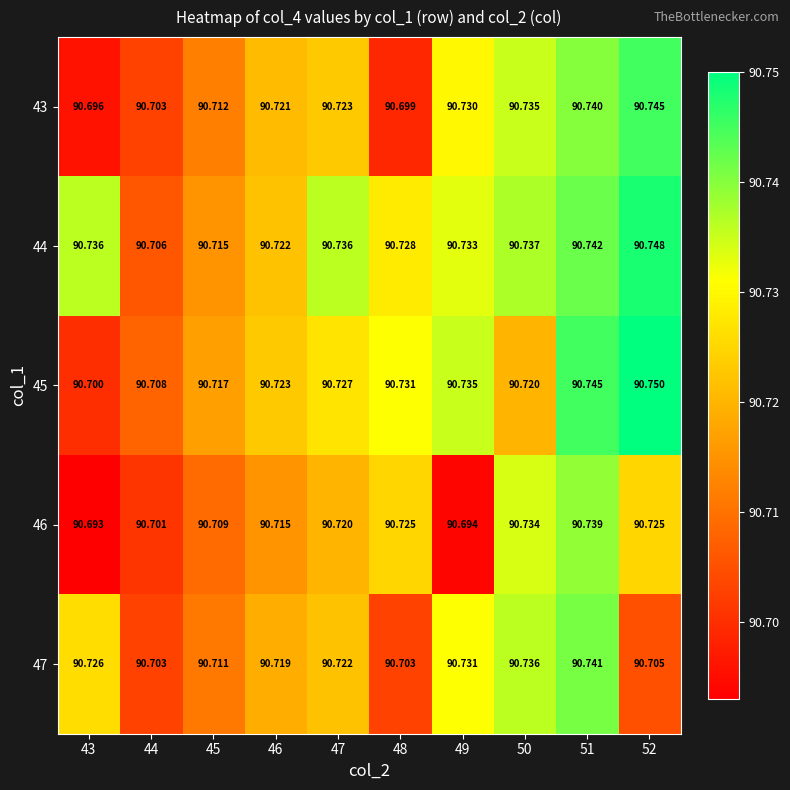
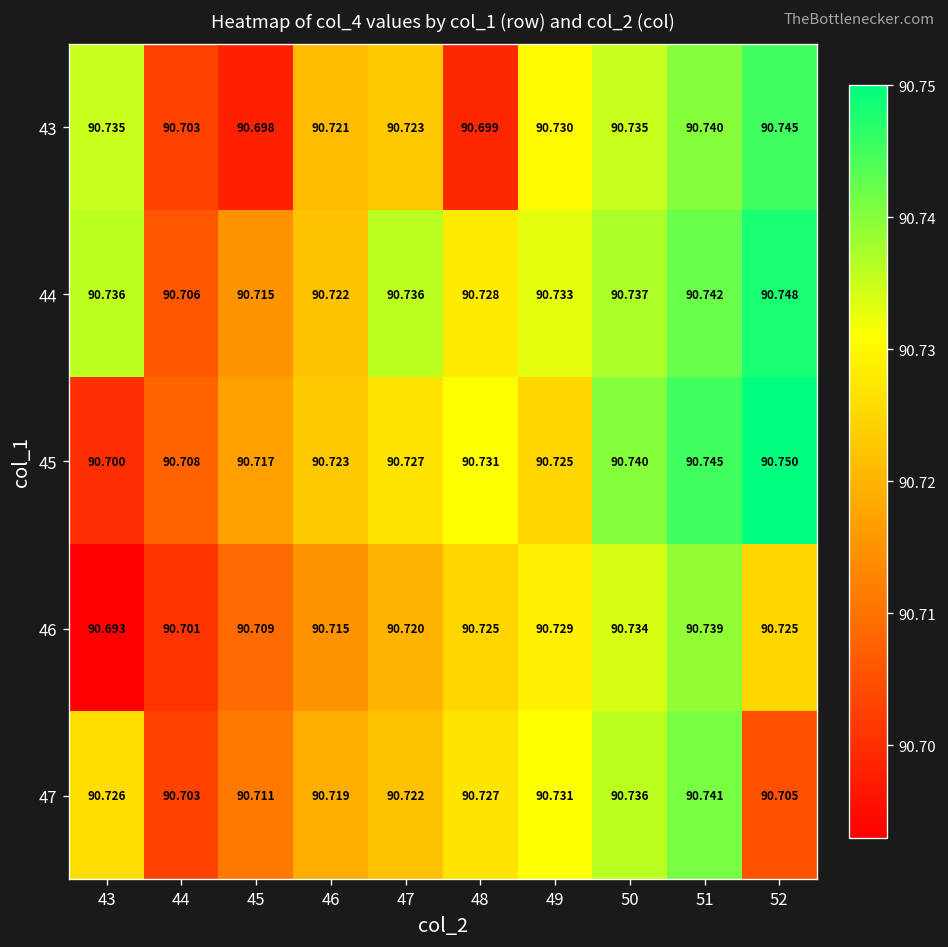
43, 43: 90.696 -> 90.735
43, 45: 90.712 -> 90.698
45, 49: 90.735 -> 90.725
45, 50: 90.720 -> 90.740
46, 49: 90.694 -> 90.729
47, 48: 90.703 -> 90.727
